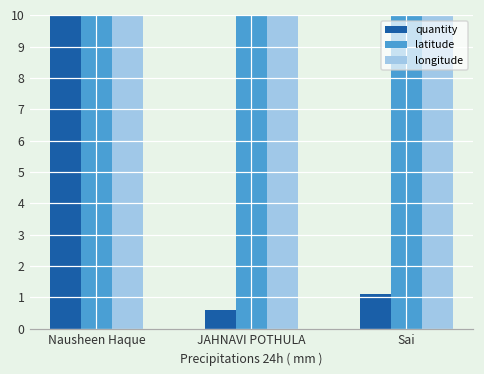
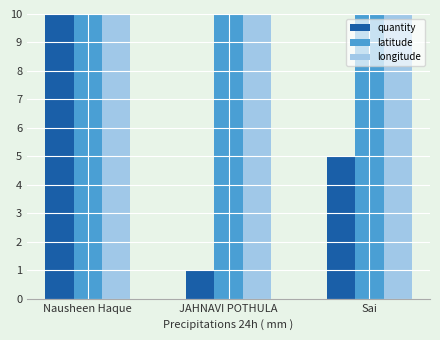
quantity, JAHNAVI POTHULA: 0.6 -> 1.0
quantity, Sai: 1.1 -> 5.0
